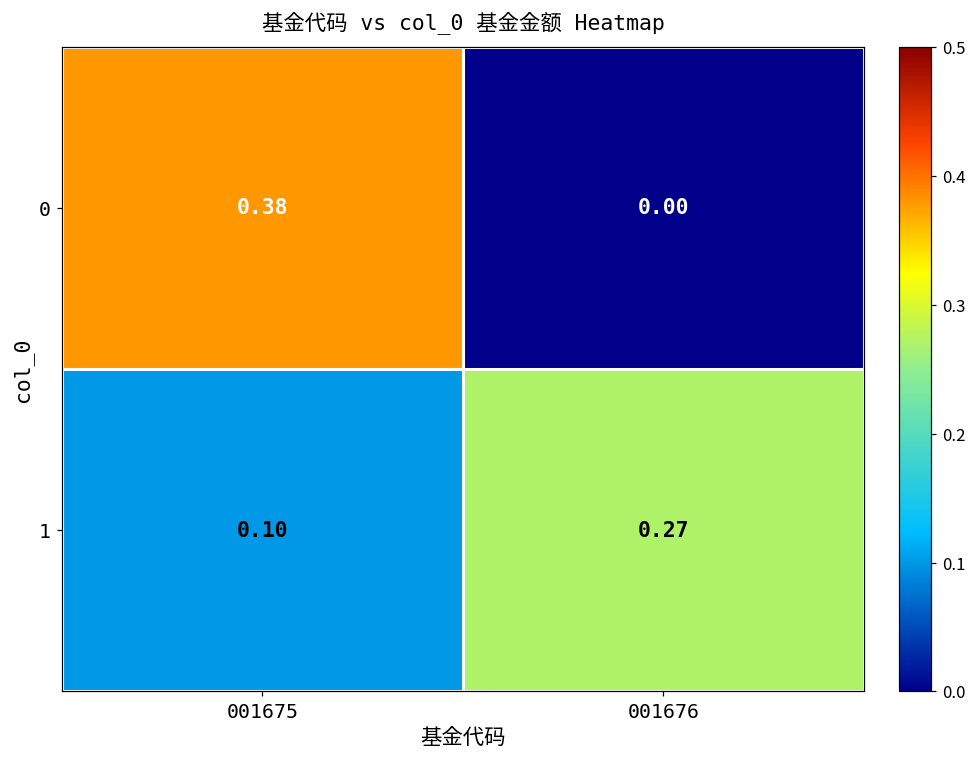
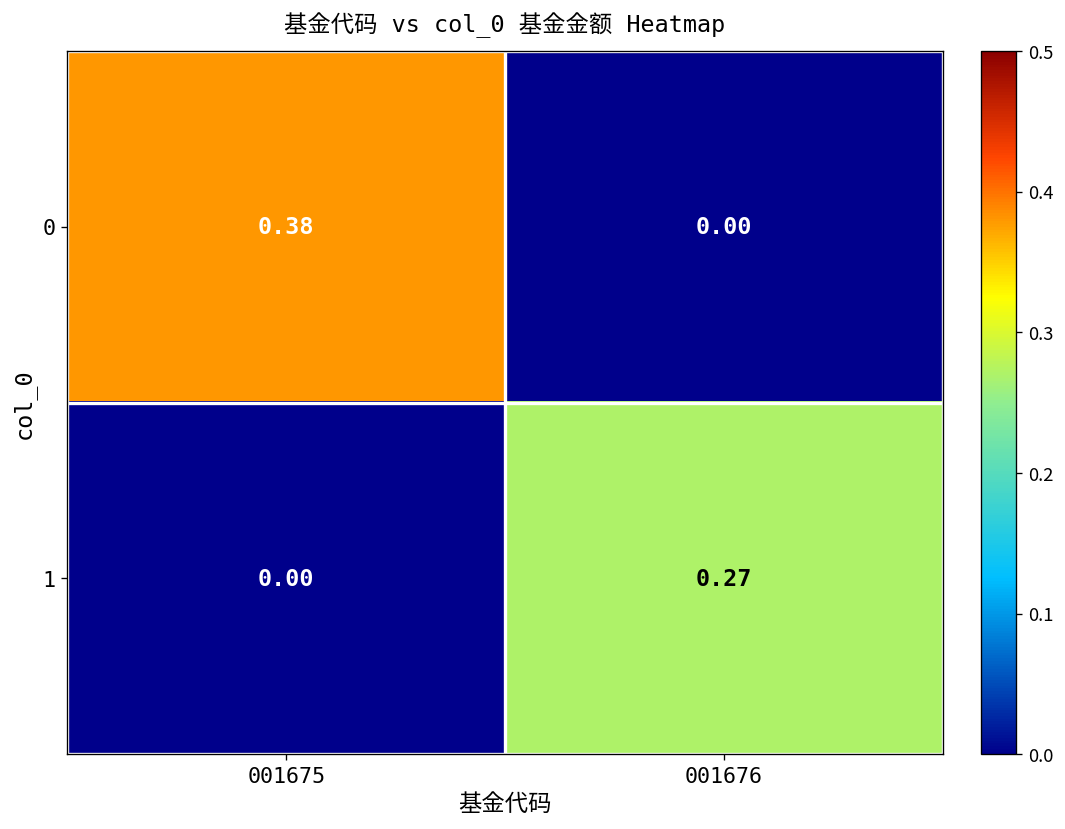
1, 001675: 0.10 -> 0.00
